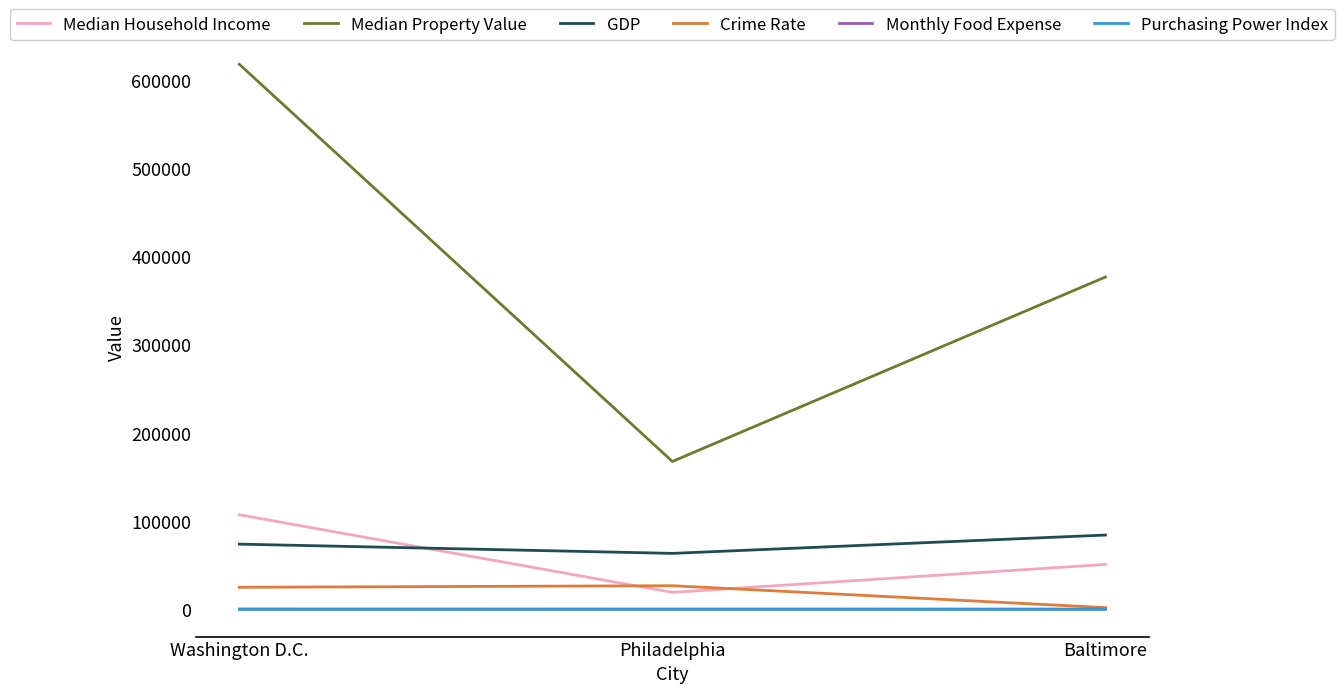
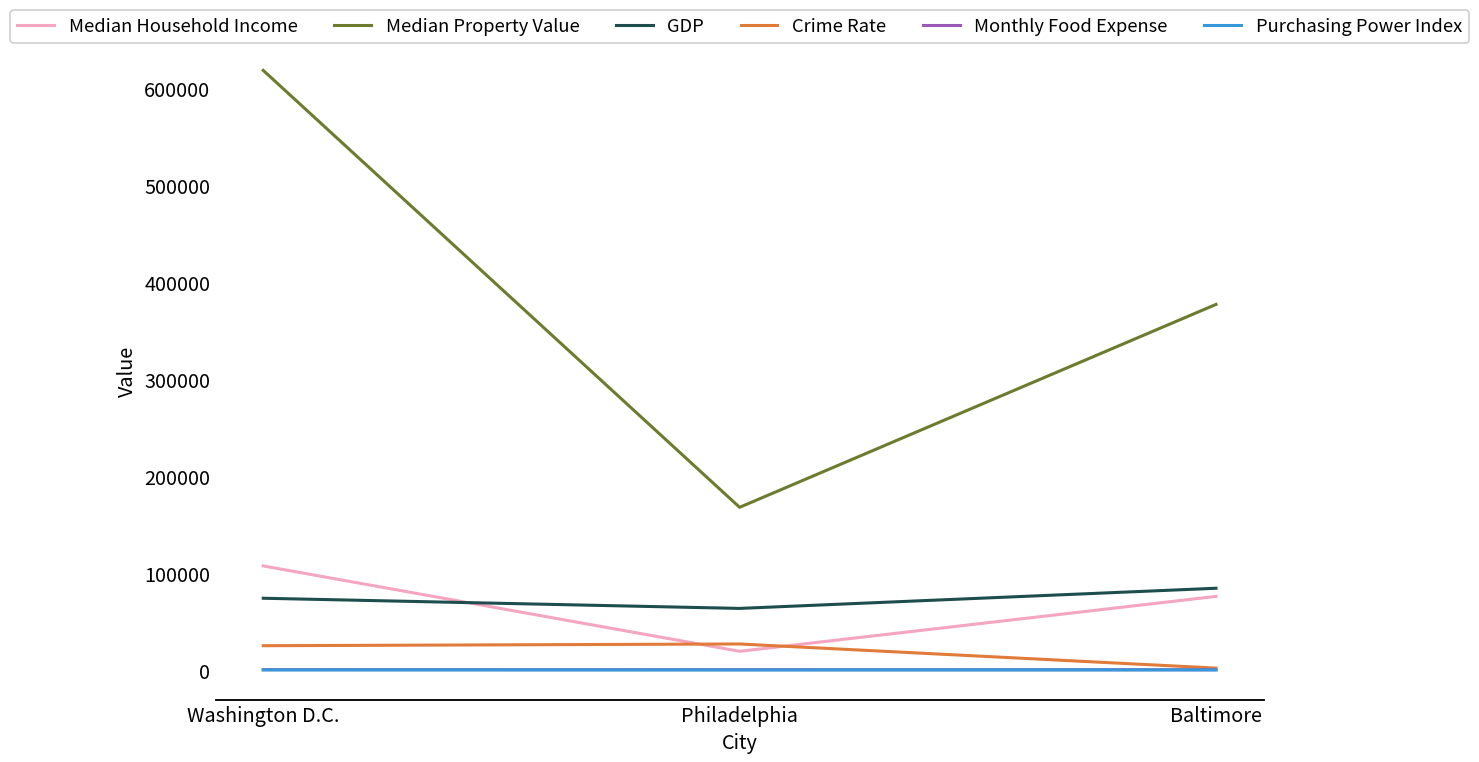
Median Household Income, Baltimore: 50000 -> 80000
